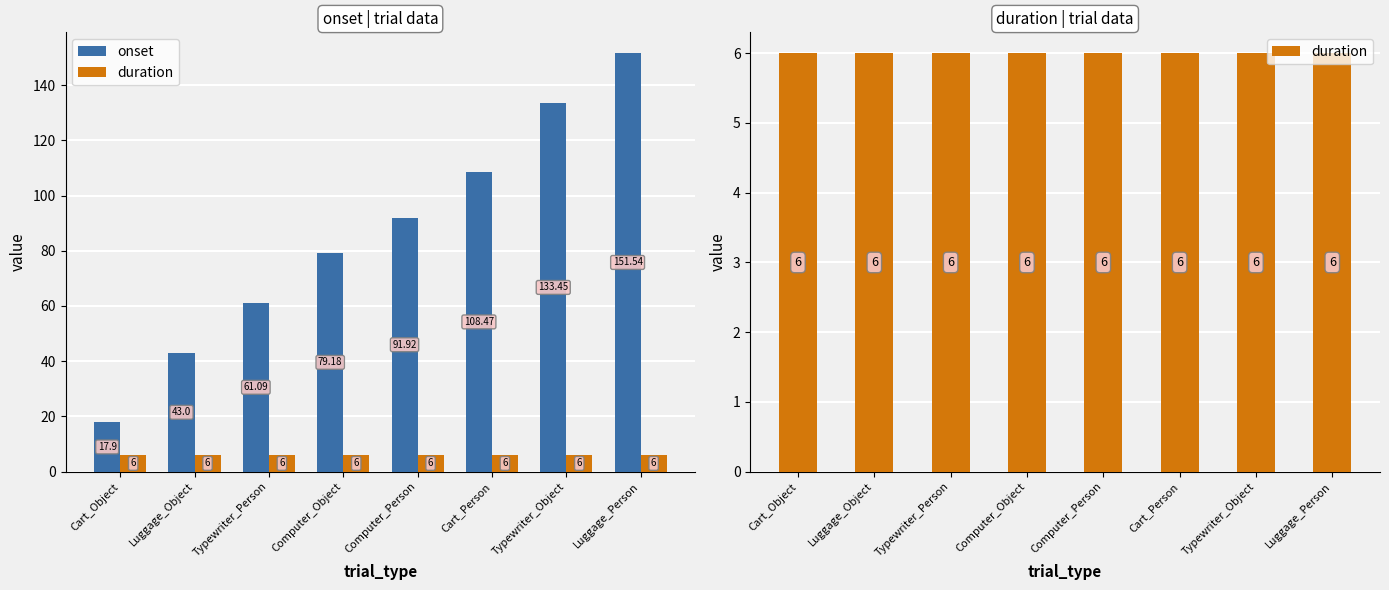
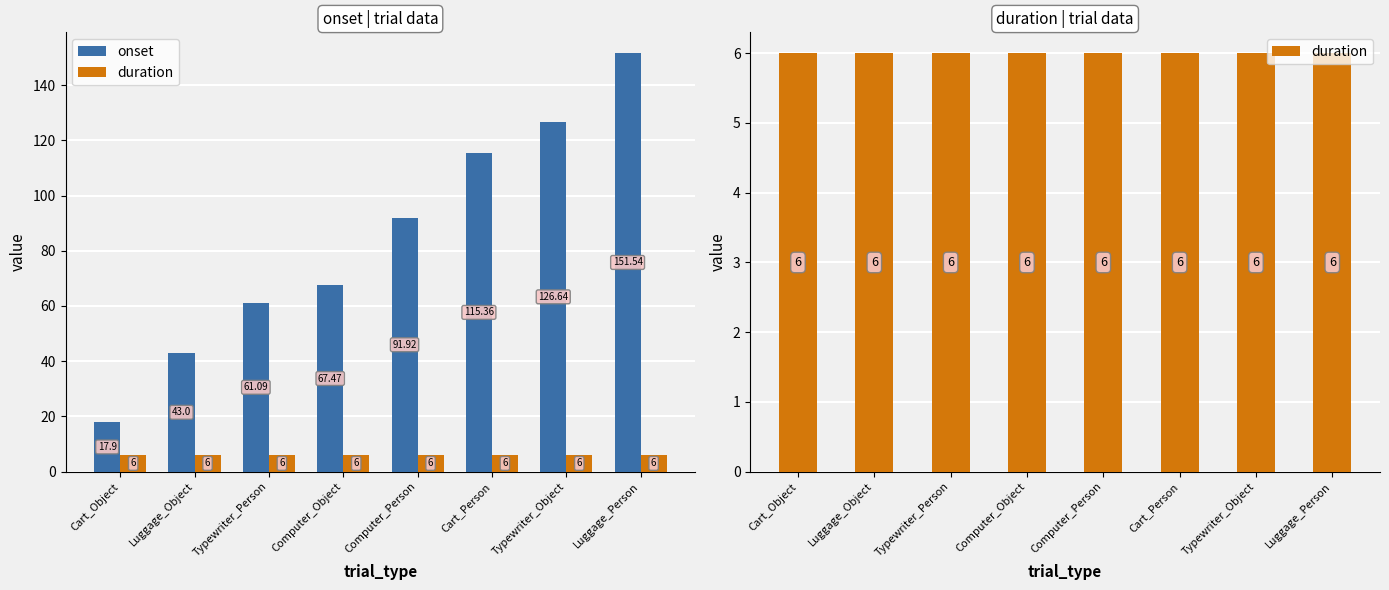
onset | trial data, onset, Computer_Object: 79.18 -> 67.47
onset | trial data, onset, Cart_Person: 108.47 -> 115.36
onset | trial data, onset, Typewriter_Object: 133.45 -> 126.64
